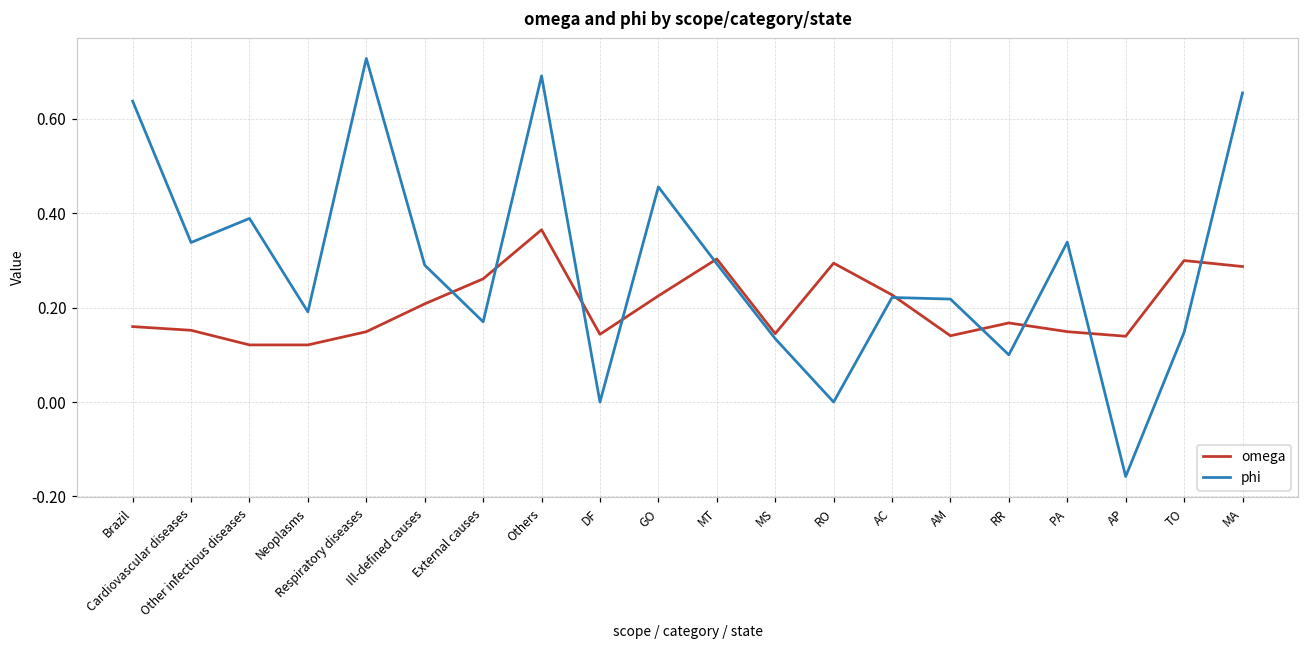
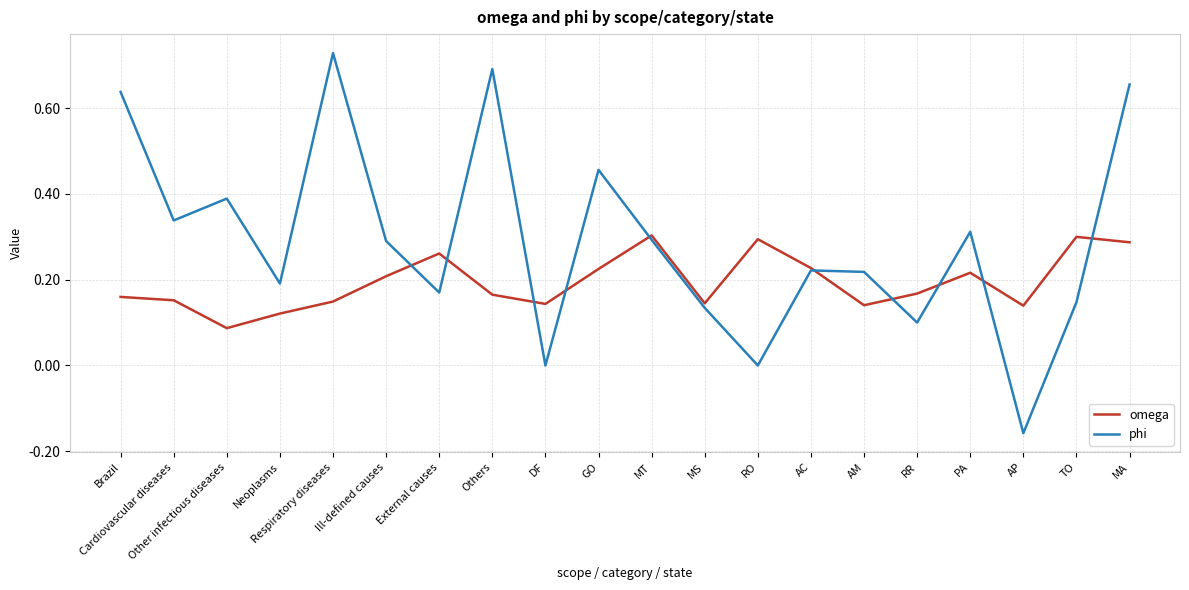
omega, Other infectious diseases: 0.12 -> 0.09
omega, Others: 0.37 -> 0.17
omega, PA: 0.15 -> 0.22
phi, PA: 0.34 -> 0.31
